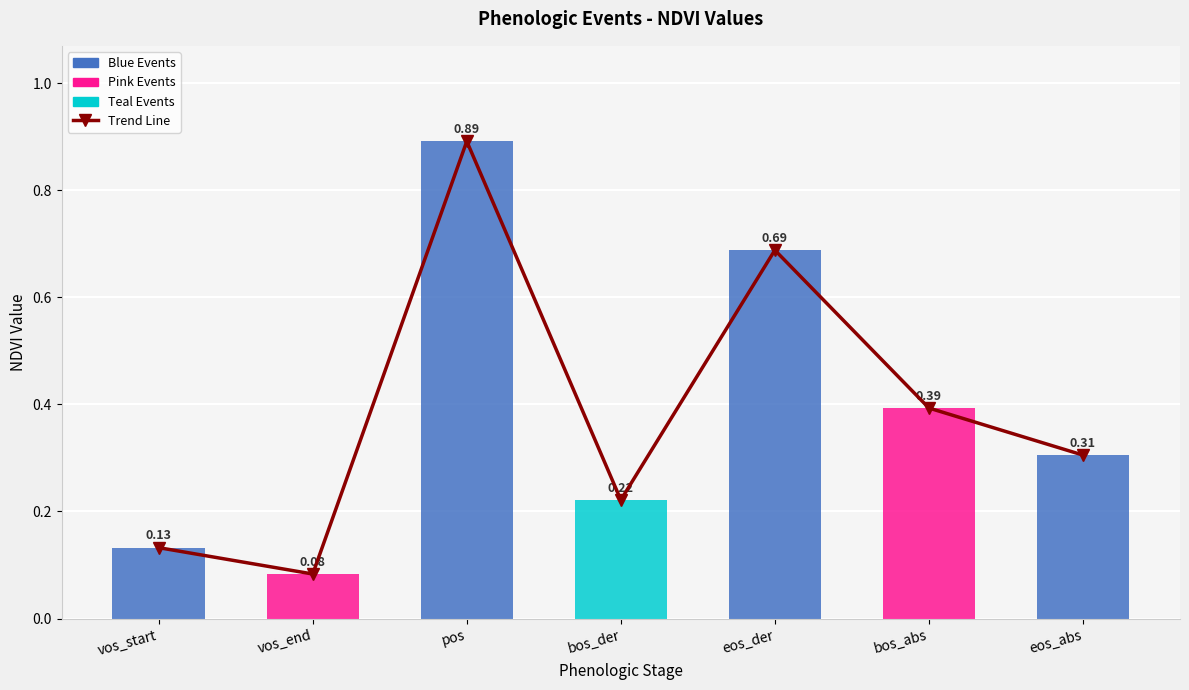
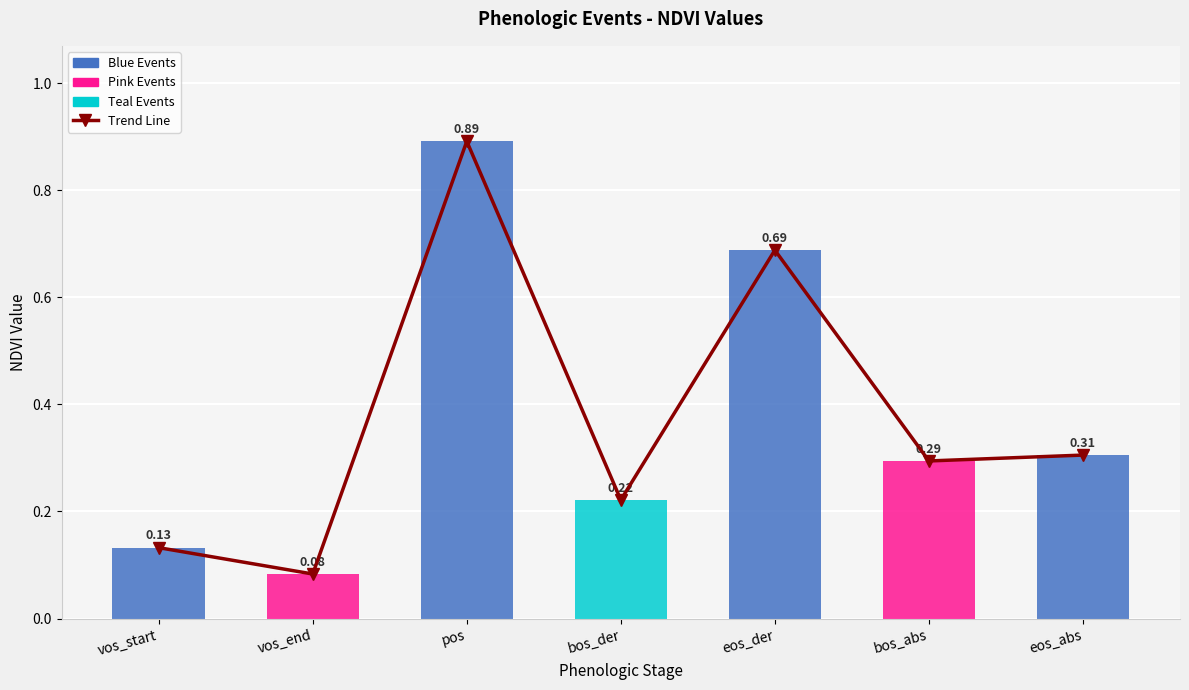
bos_abs: 0.39 -> 0.29
